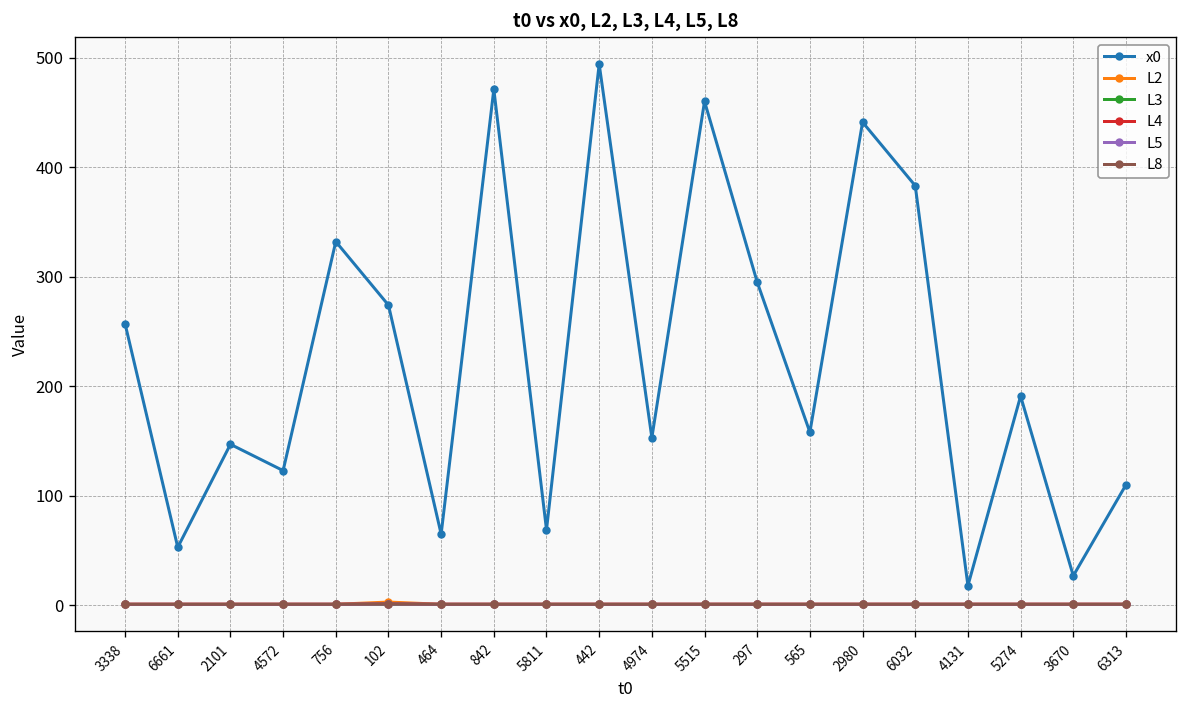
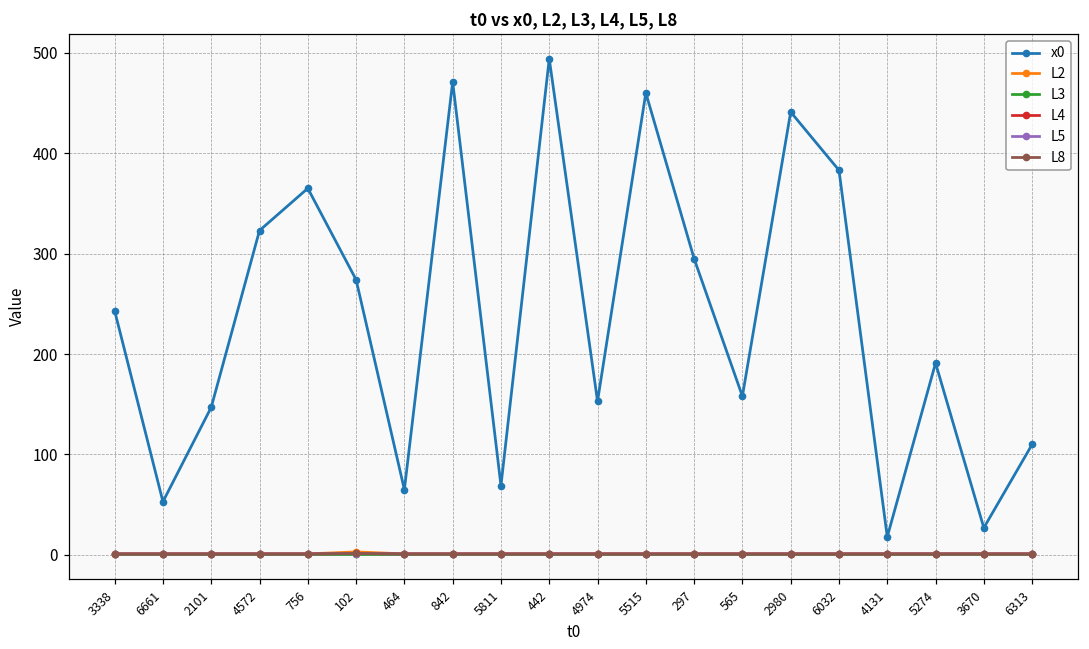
x0, 3338: 260 -> 240
x0, 4572: 120 -> 320
x0, 756: 330 -> 370
